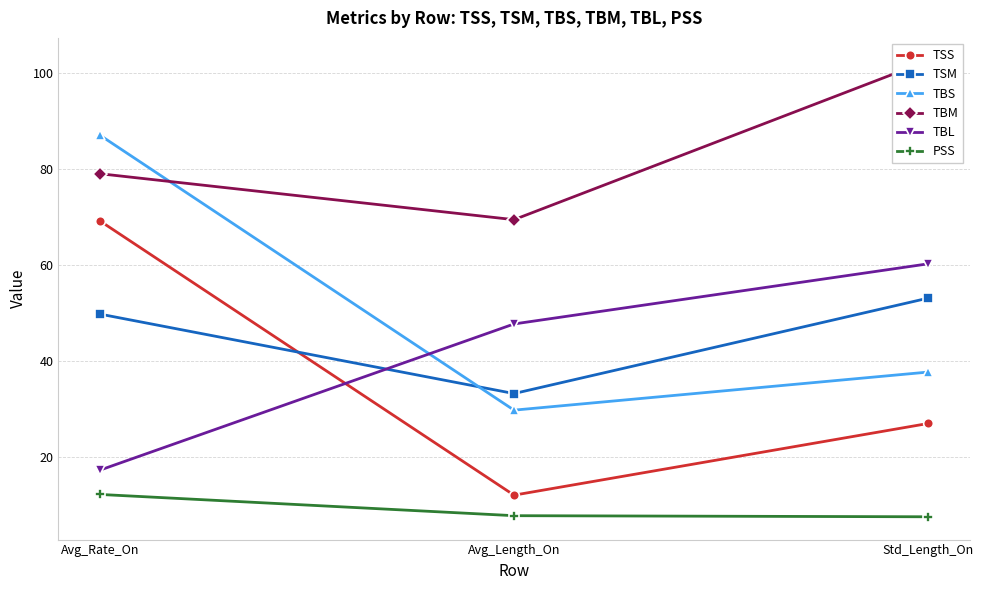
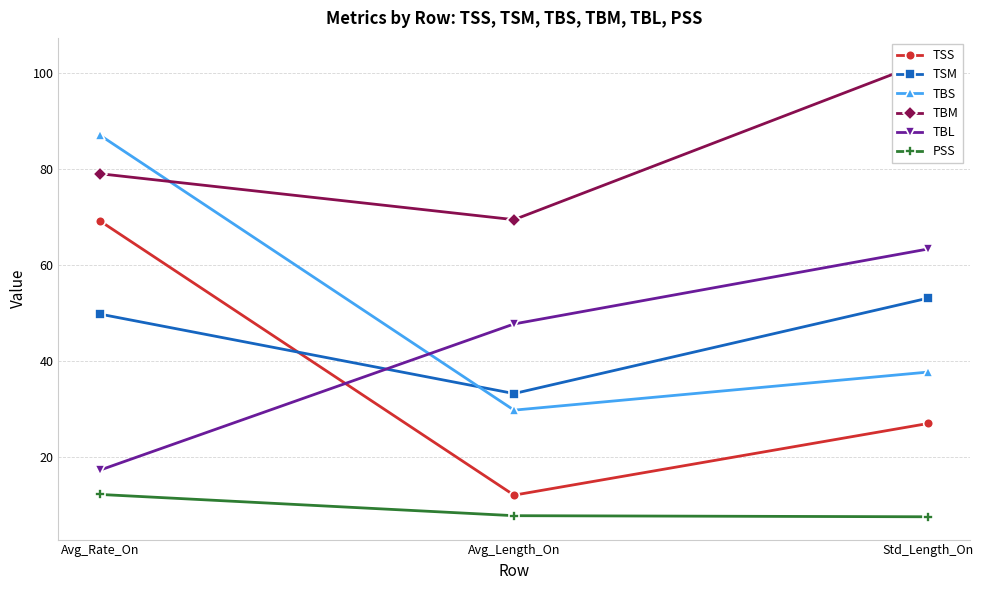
TBL, Std_Length_On: 60 -> 63
